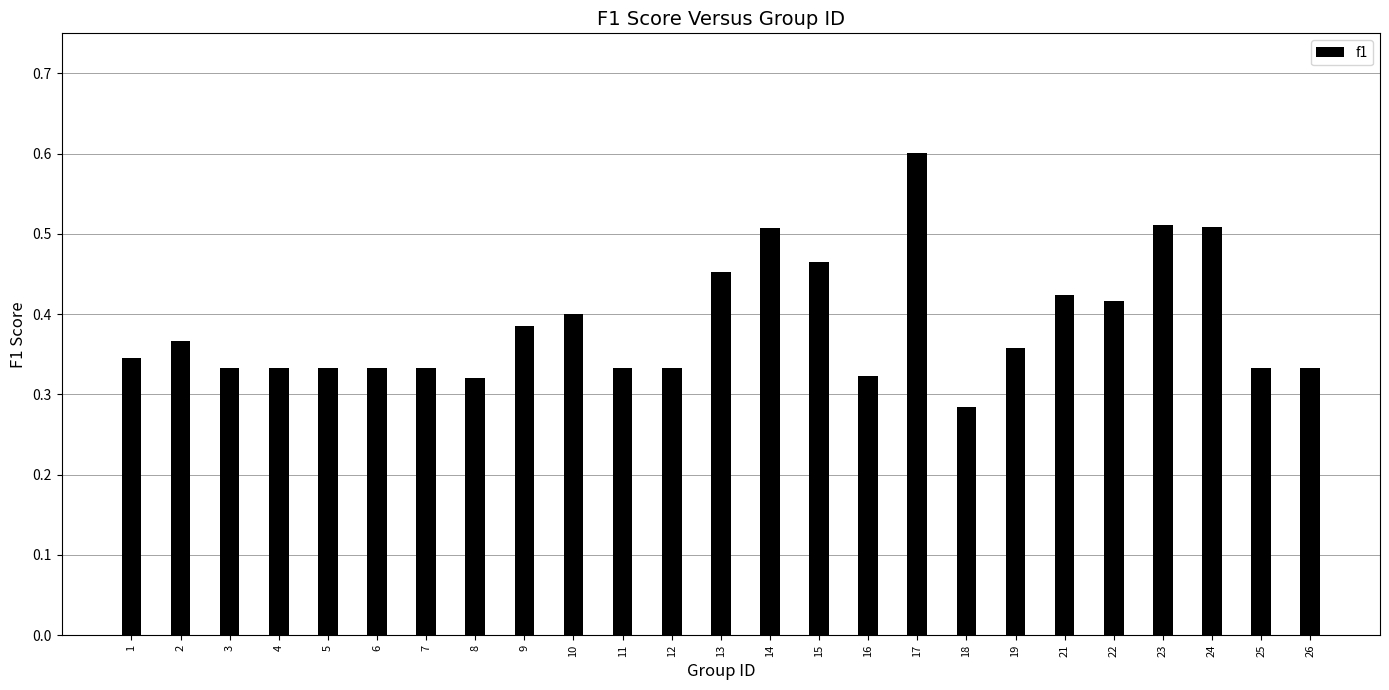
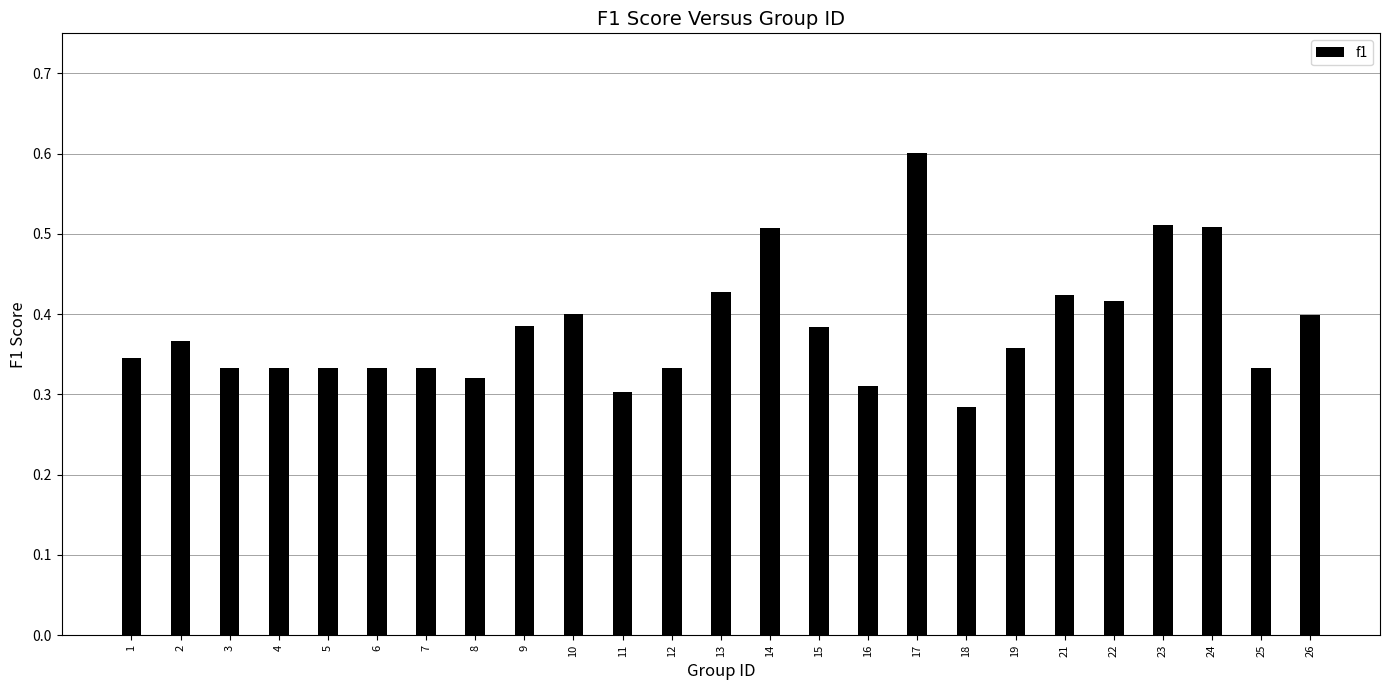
11: 0.33 -> 0.30
13: 0.45 -> 0.43
15: 0.47 -> 0.38
16: 0.32 -> 0.31
26: 0.33 -> 0.40
